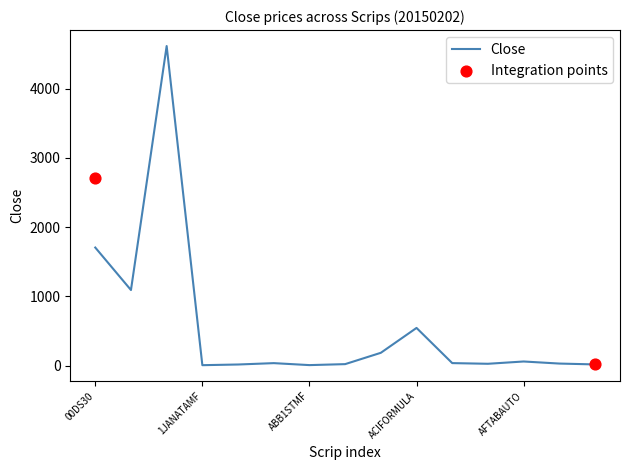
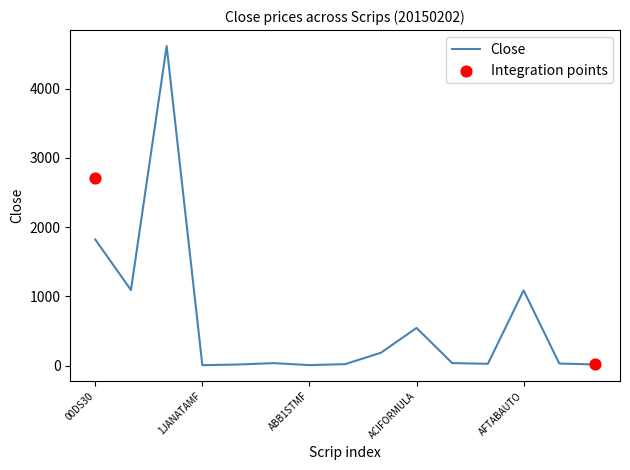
Close, 00DS30: 1700 -> 1800
Close, AFTABAUTO: 100 -> 1100
